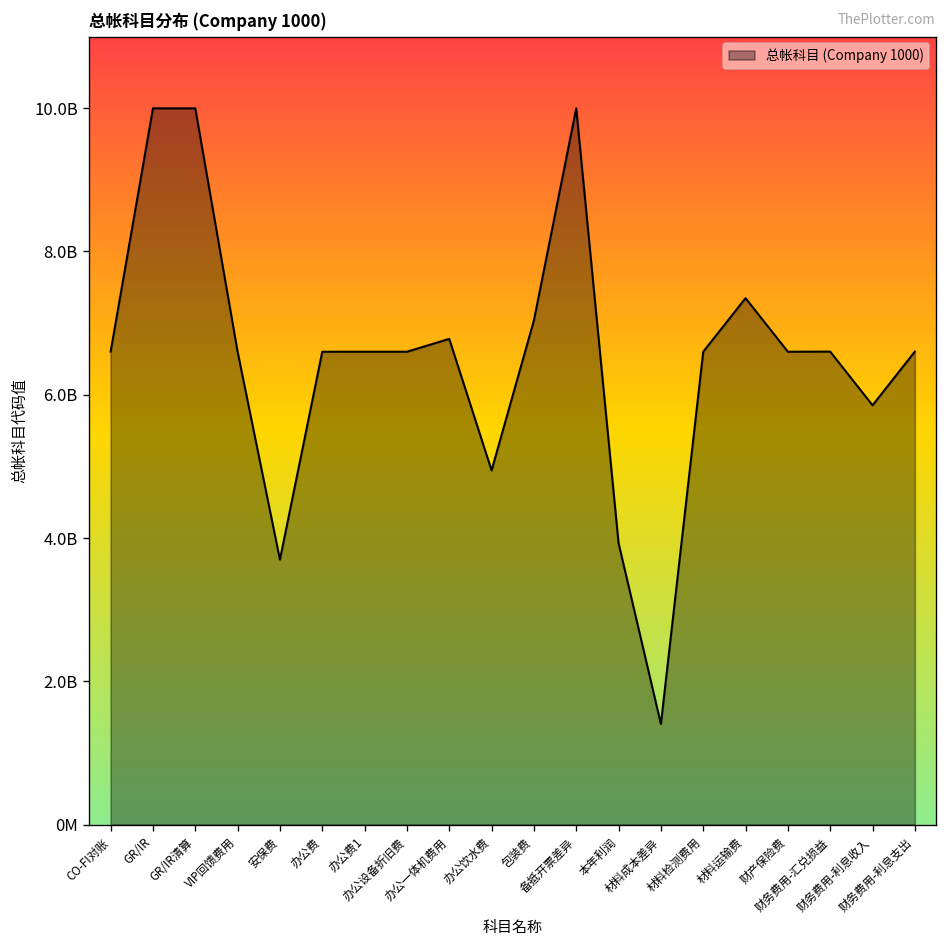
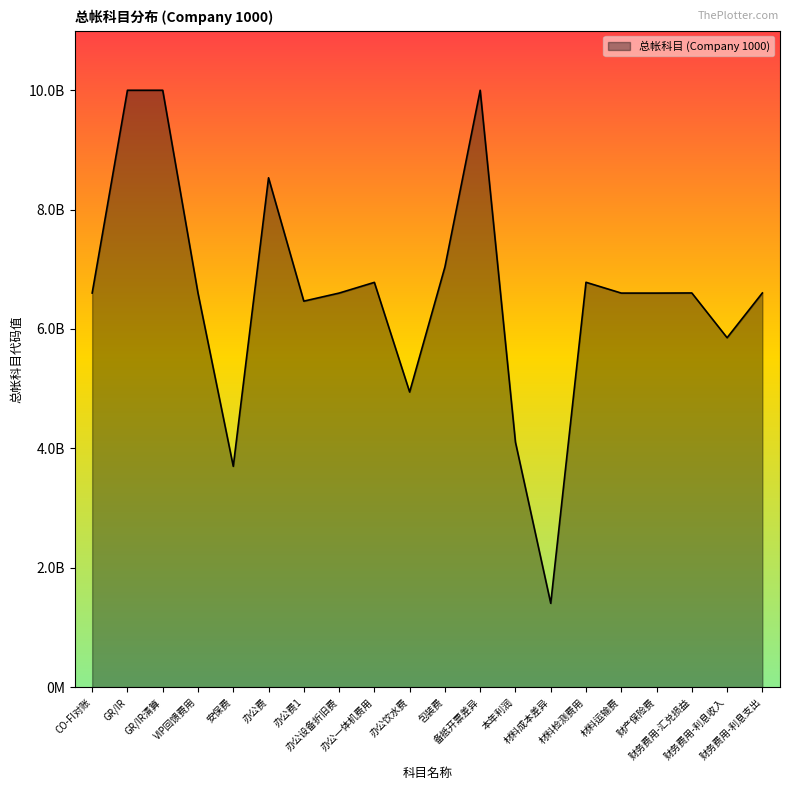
办公费: 6600000000 -> 8500000000
办公费1: 6600000000 -> 6500000000
本年利润: 3900000000 -> 4100000000
材料检测费用: 6600000000 -> 6800000000
材料运输费: 7300000000 -> 6600000000
